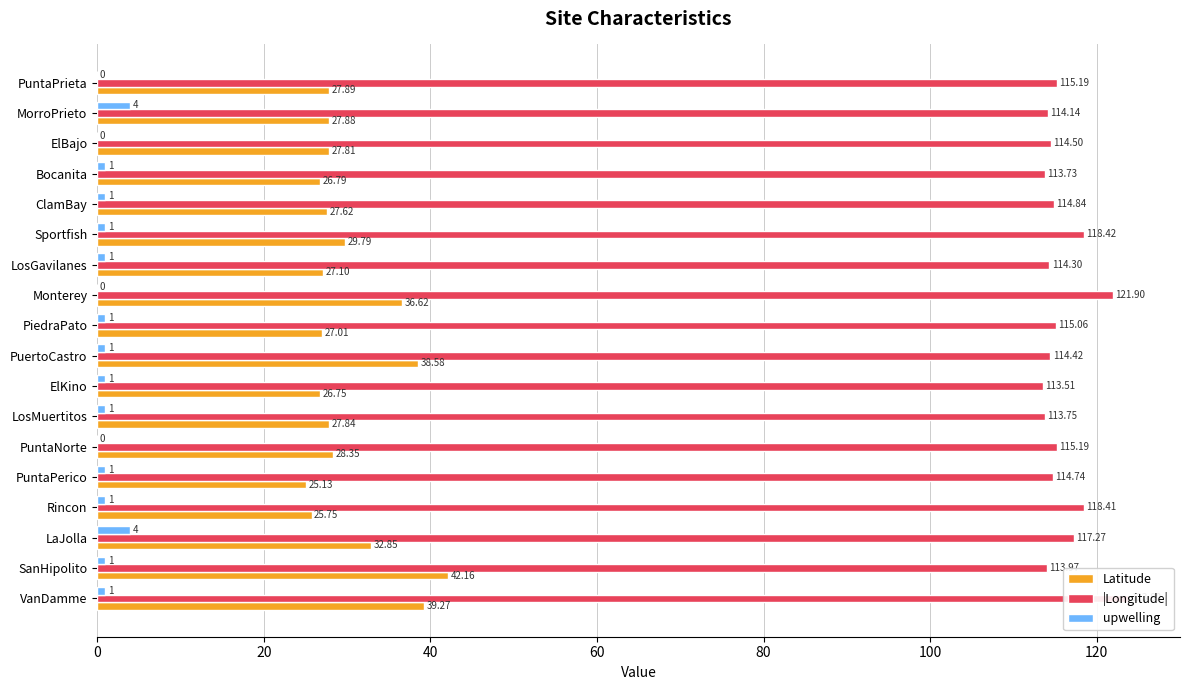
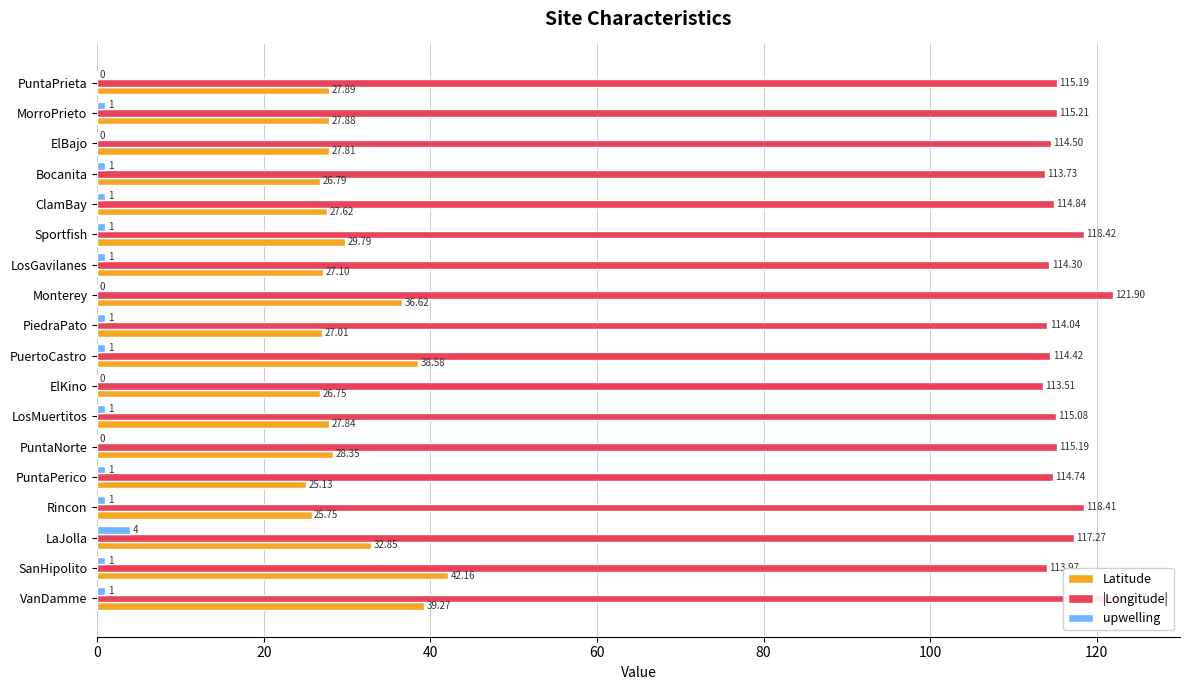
upwelling, MorroPrieto: 4 -> 1
|Longitude|, MorroPrieto: 114.14 -> 115.21
|Longitude|, PiedraPato: 115.06 -> 114.04
upwelling, ElKino: 1 -> 0
|Longitude|, LosMuertitos: 113.75 -> 115.08
